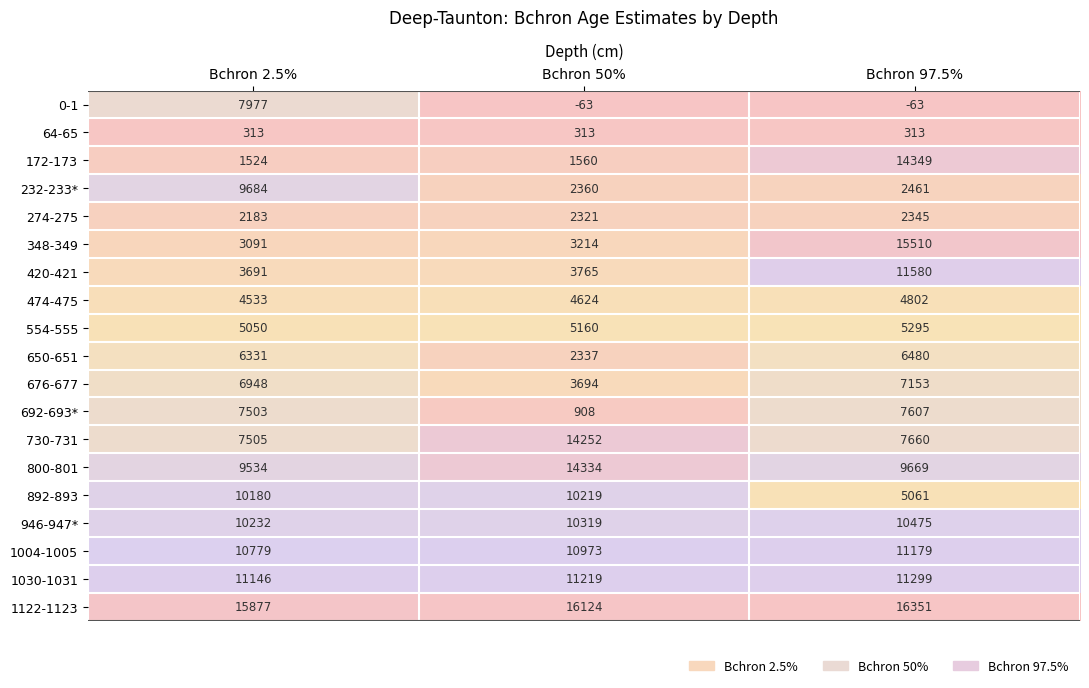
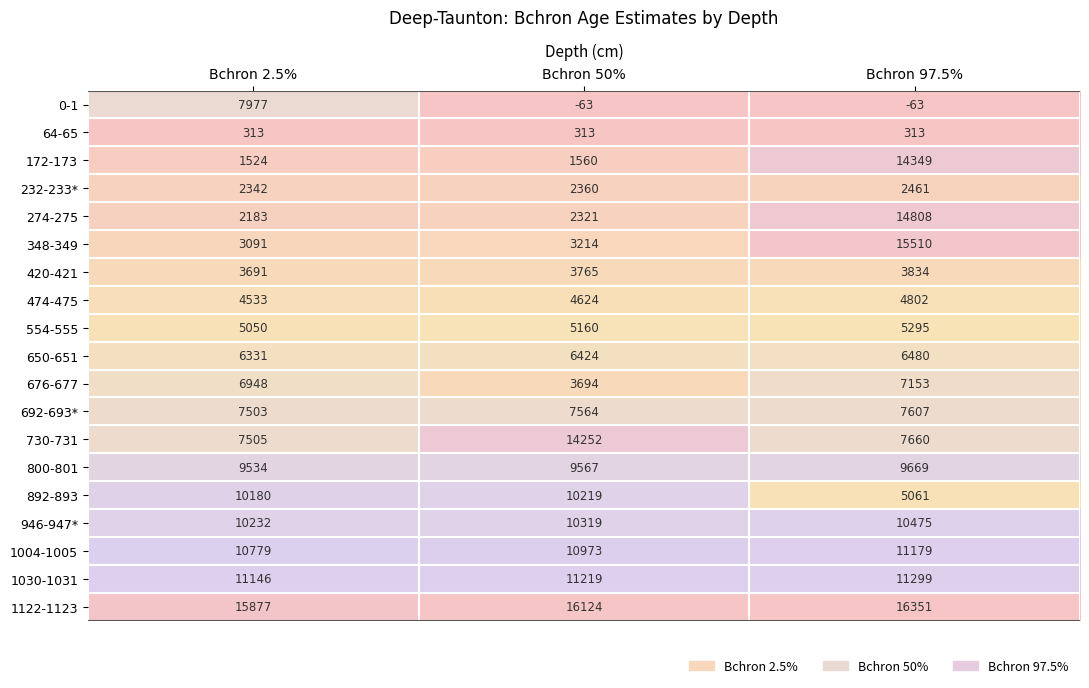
232-233*, Bchron 2.5%: 9684 -> 2342
274-275, Bchron 97.5%: 2345 -> 14808
420-421, Bchron 97.5%: 11580 -> 3834
650-651, Bchron 50%: 2337 -> 6424
692-693*, Bchron 50%: 908 -> 7564
800-801, Bchron 50%: 14334 -> 9567
